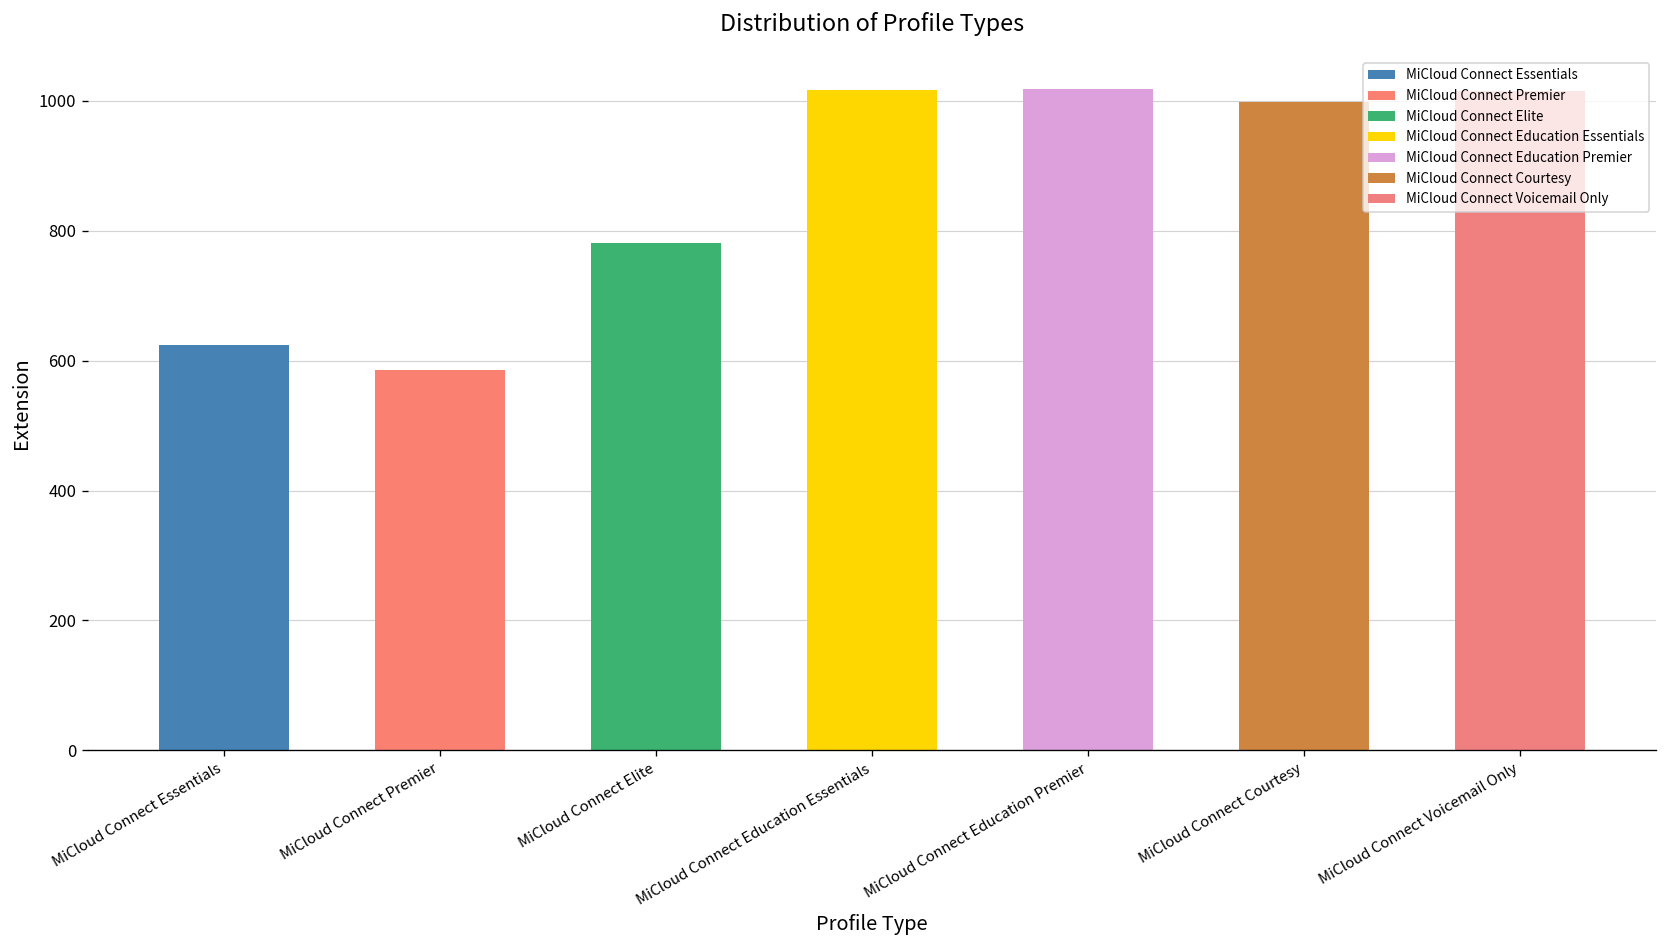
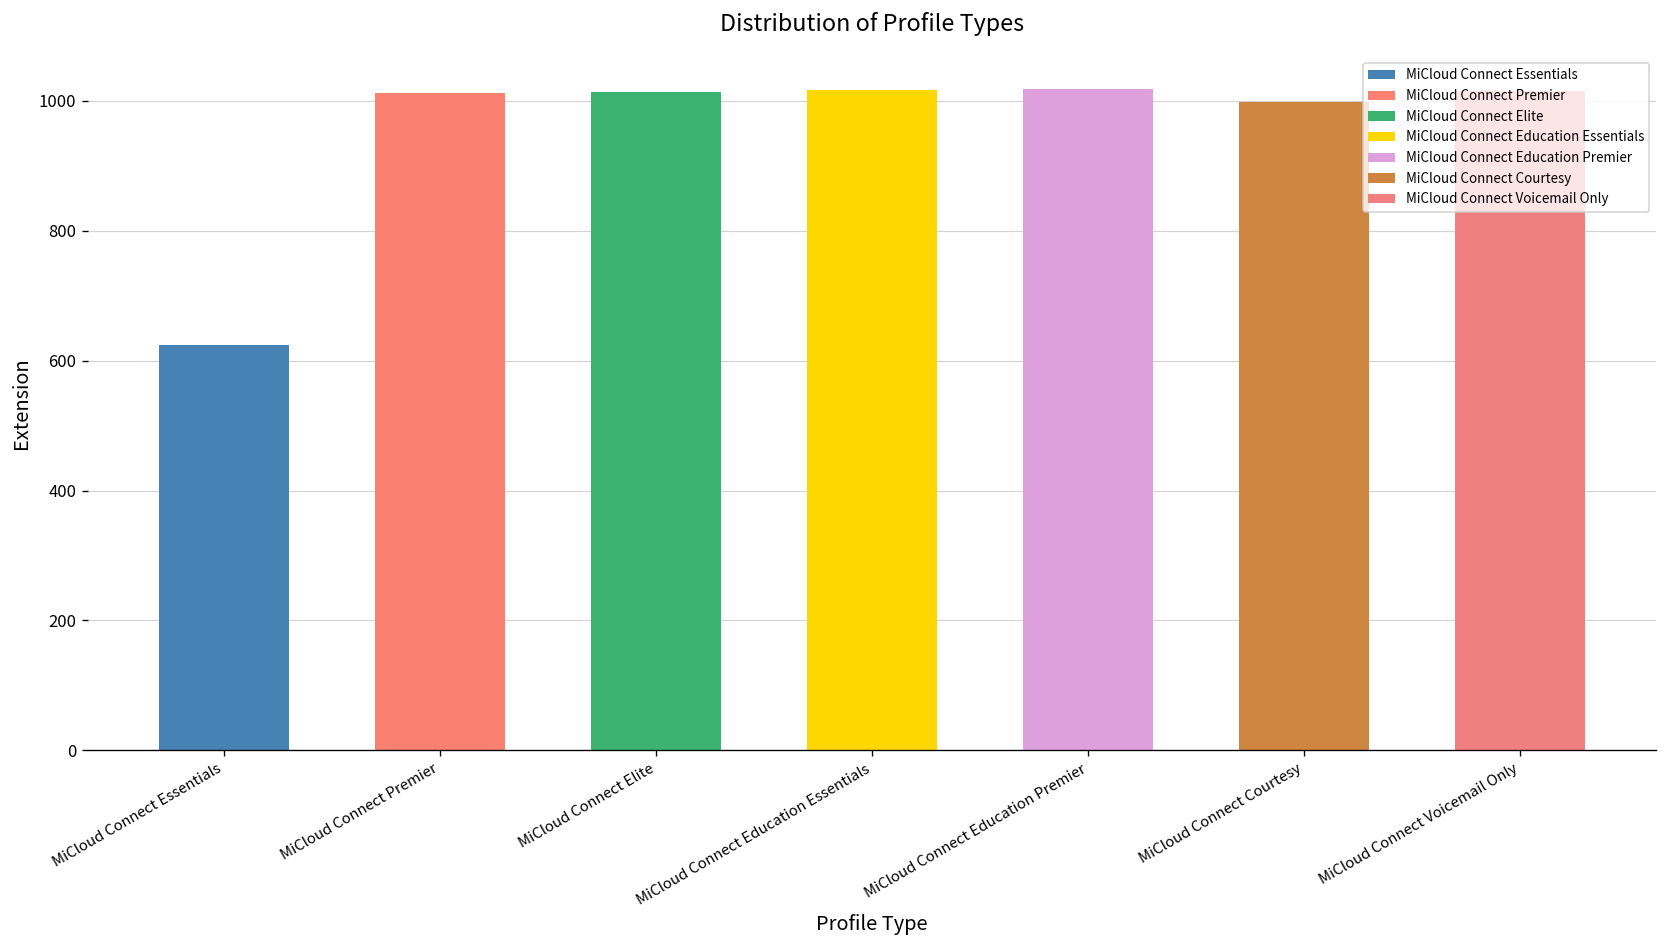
MiCloud Connect Premier: 590 -> 1010
MiCloud Connect Elite: 780 -> 1010
